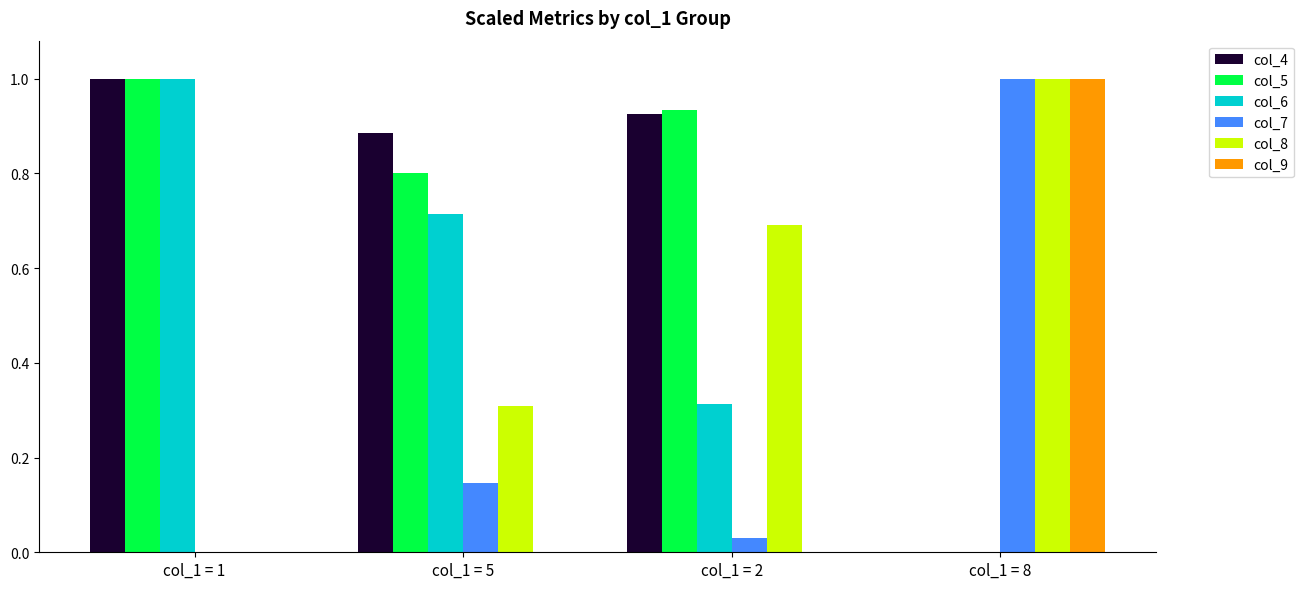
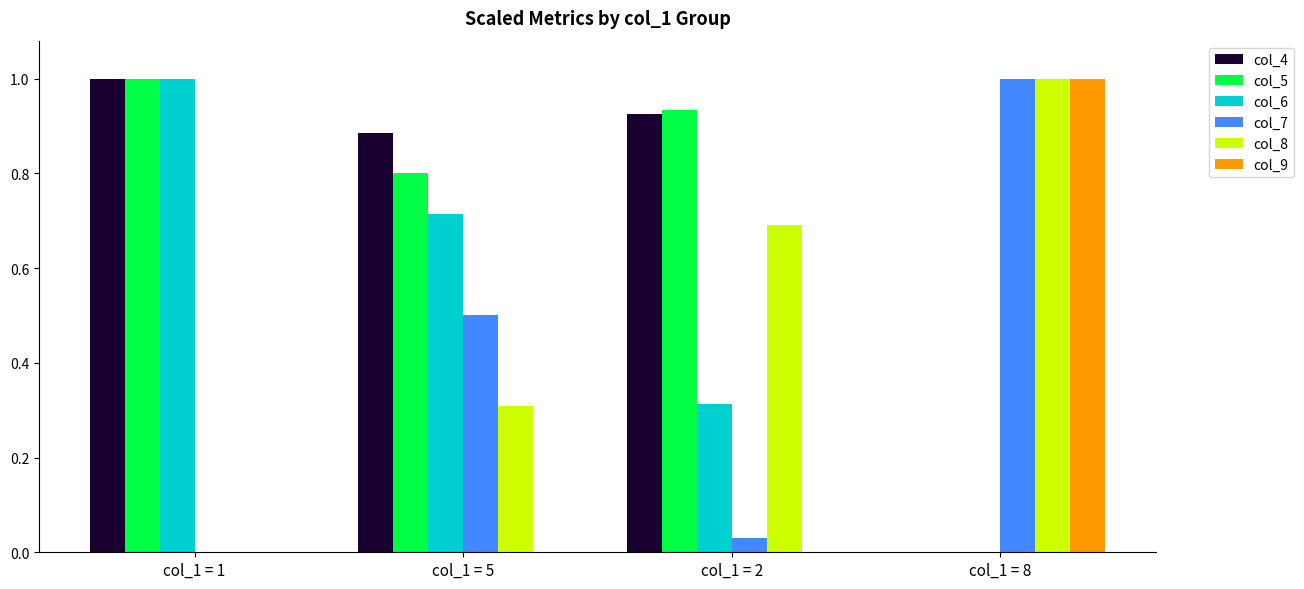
col_7, col_1 = 5: 0.15 -> 0.50
